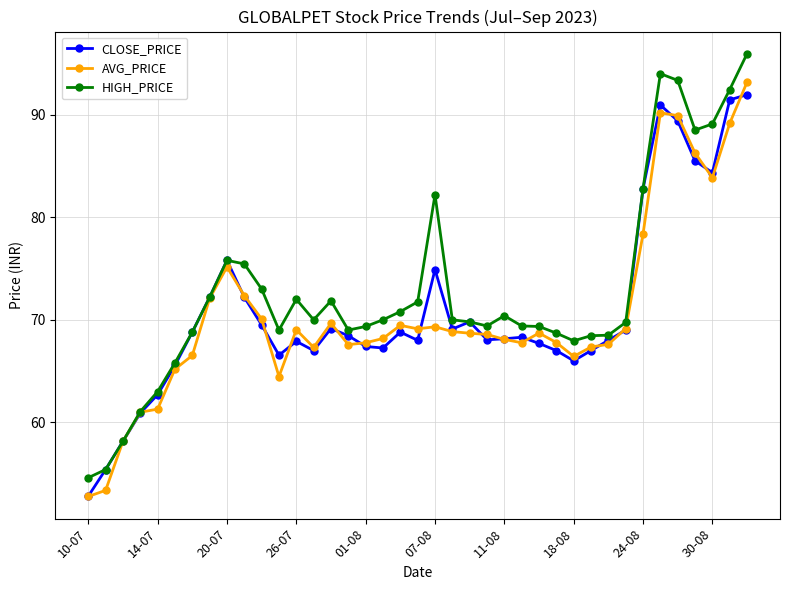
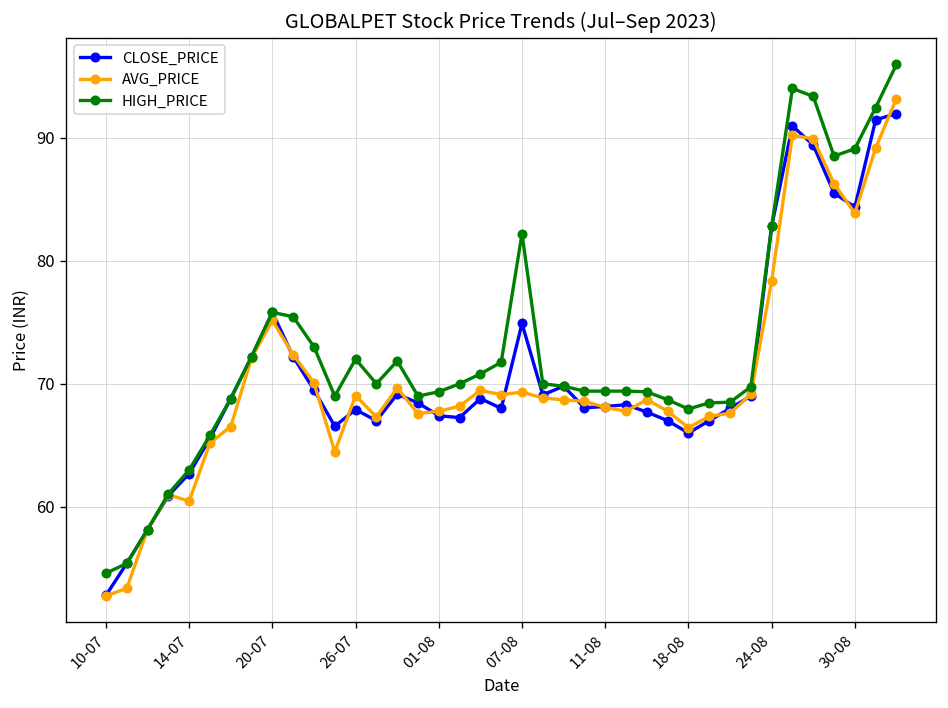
AVG_PRICE, 14-07: 61.3 -> 60.5
HIGH_PRICE, 11-08: 70.4 -> 69.4
